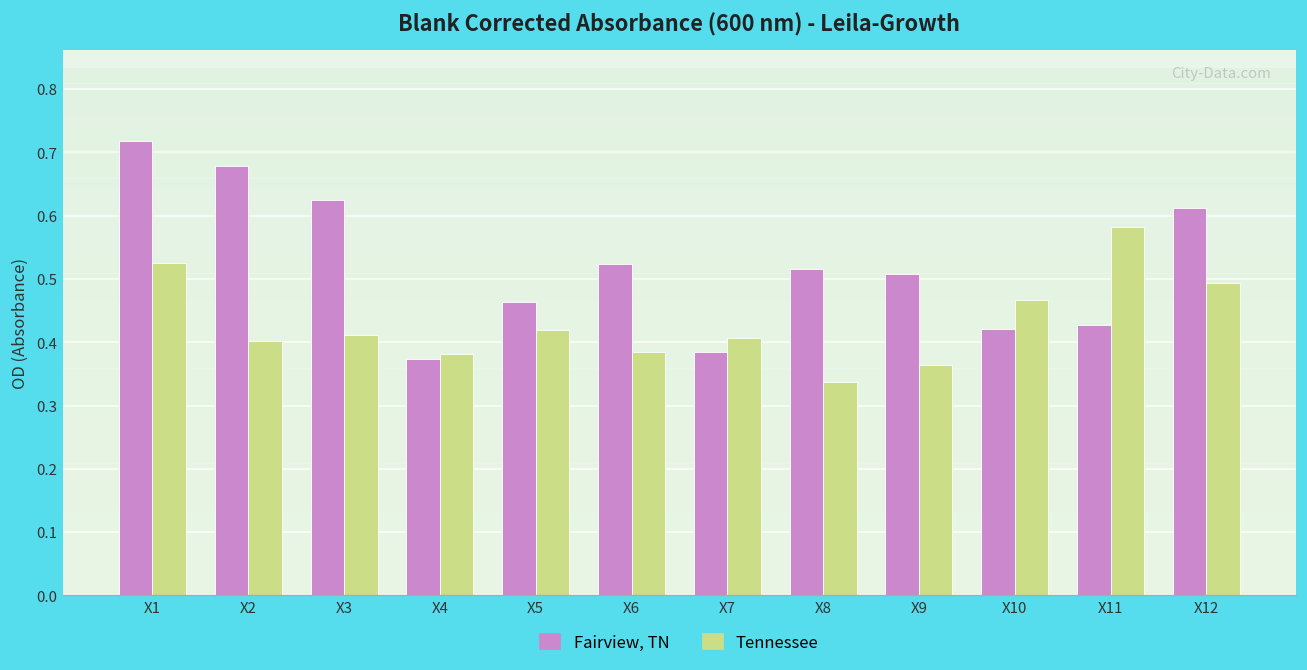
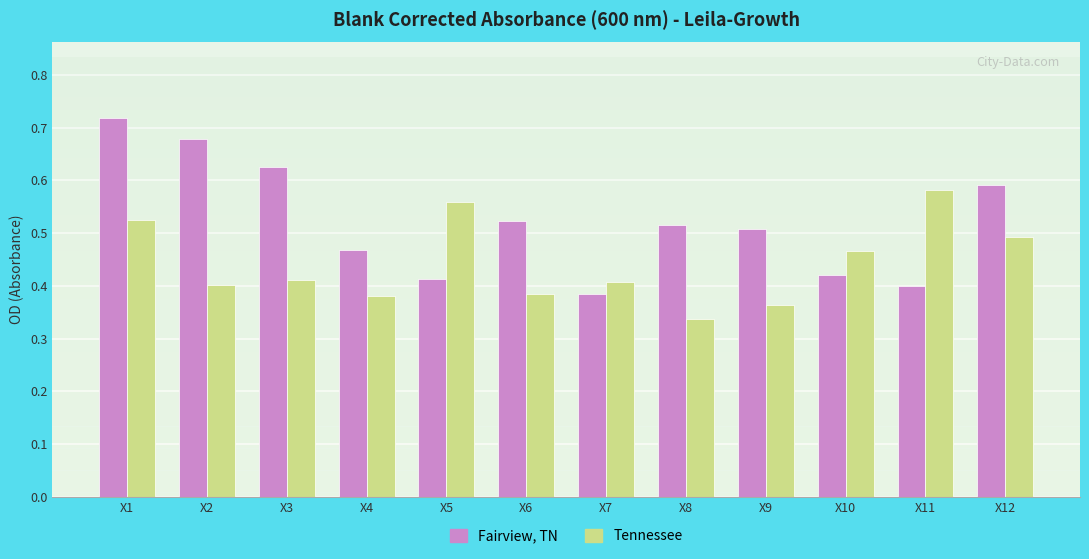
Fairview, TN, X4: 0.37 -> 0.47
Fairview, TN, X5: 0.46 -> 0.41
Tennessee, X5: 0.42 -> 0.56
Fairview, TN, X11: 0.43 -> 0.40
Fairview, TN, X12: 0.61 -> 0.59
